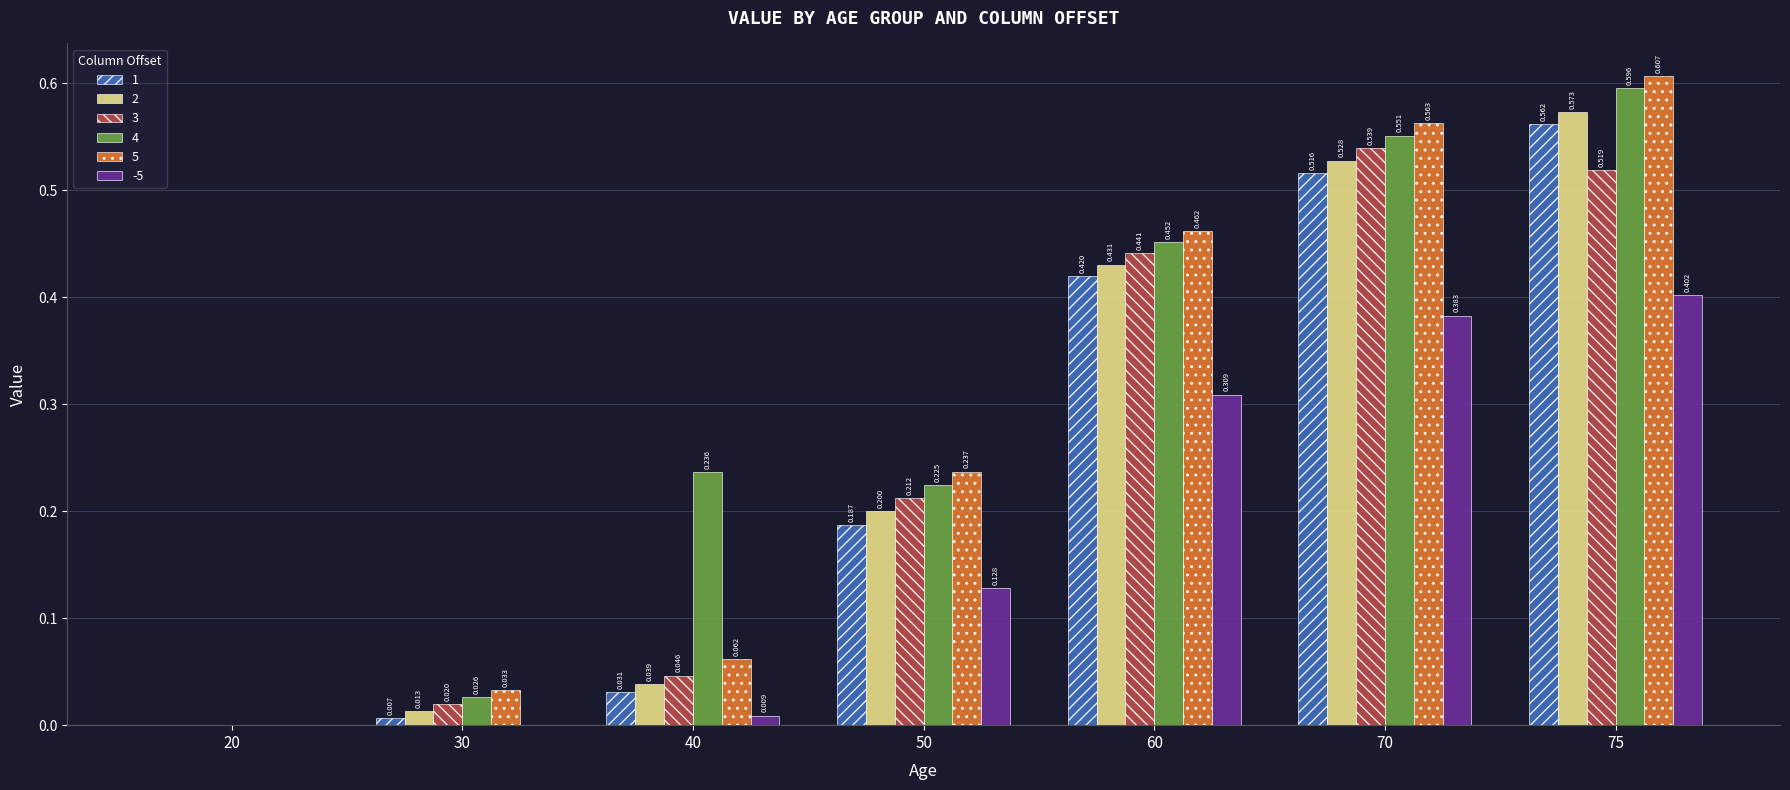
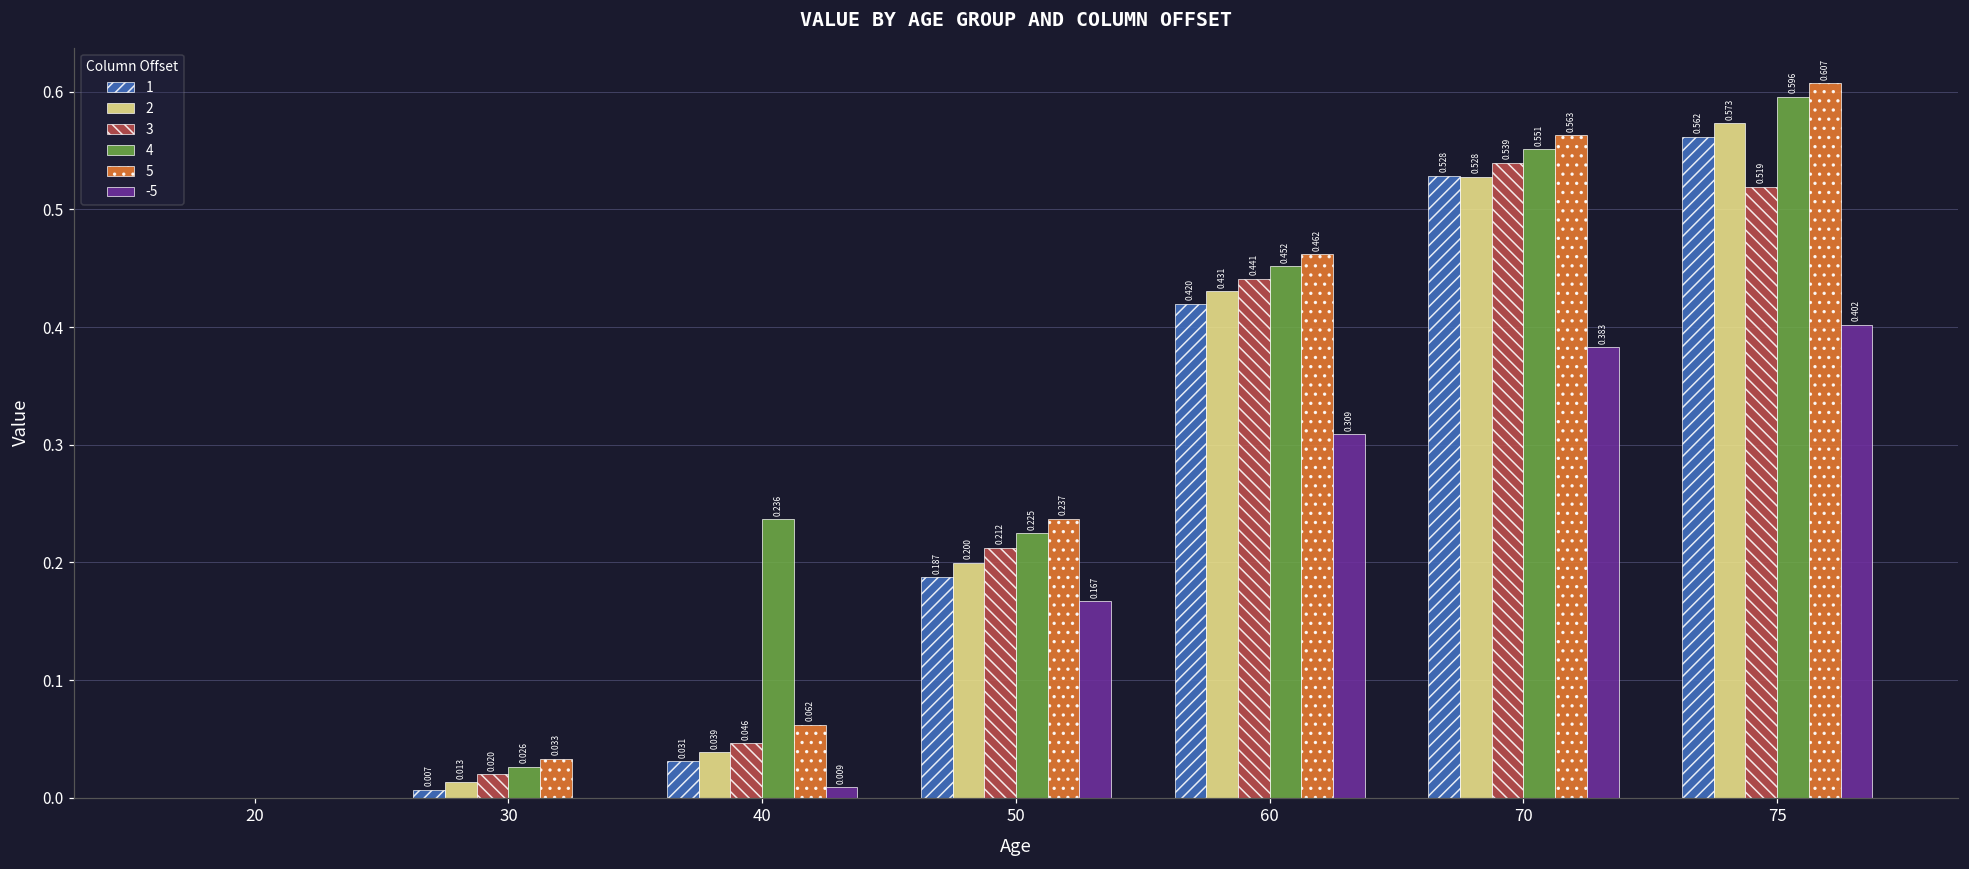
-5, 50: 0.128 -> 0.167
1, 70: 0.516 -> 0.528
